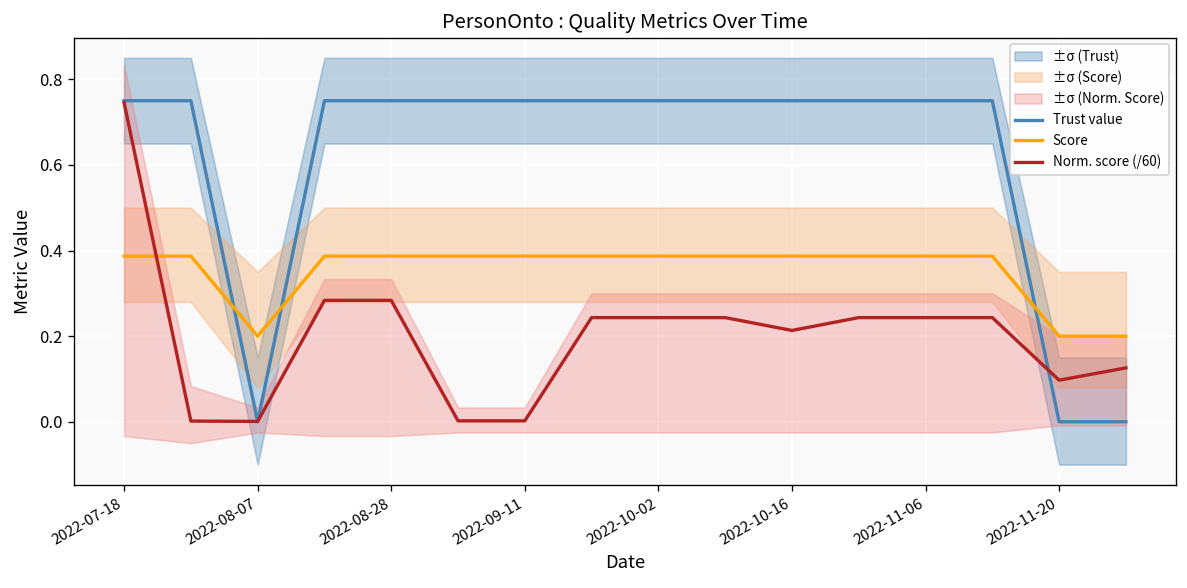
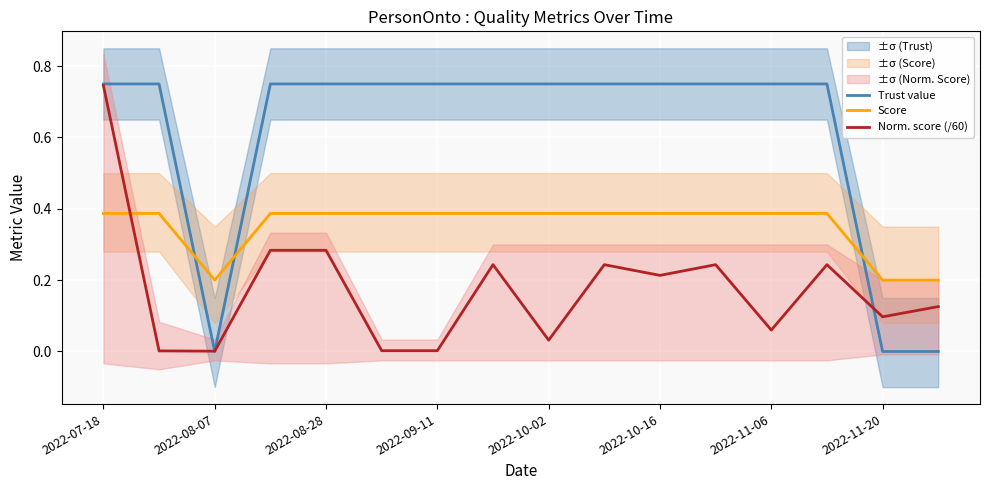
Norm. score (/60), 2022-10-02: 0.24 -> 0.03
Norm. score (/60), 2022-11-06: 0.24 -> 0.06
